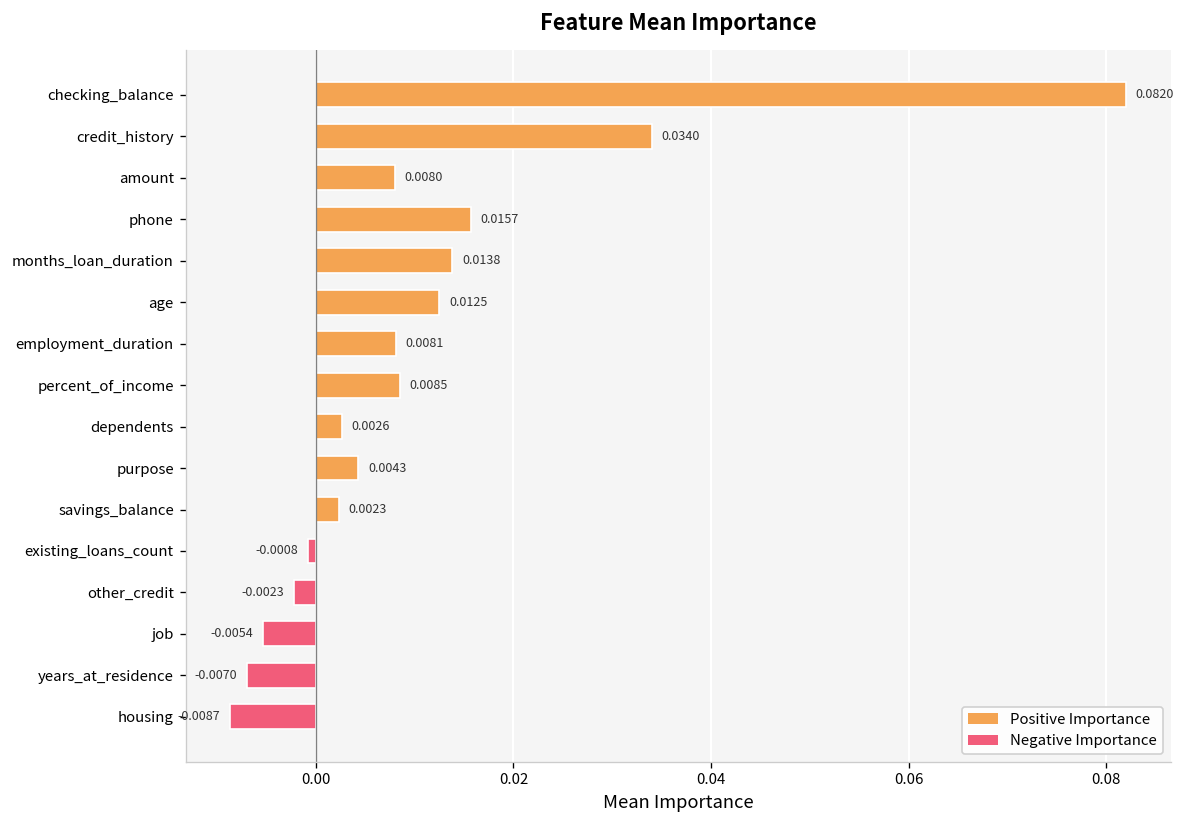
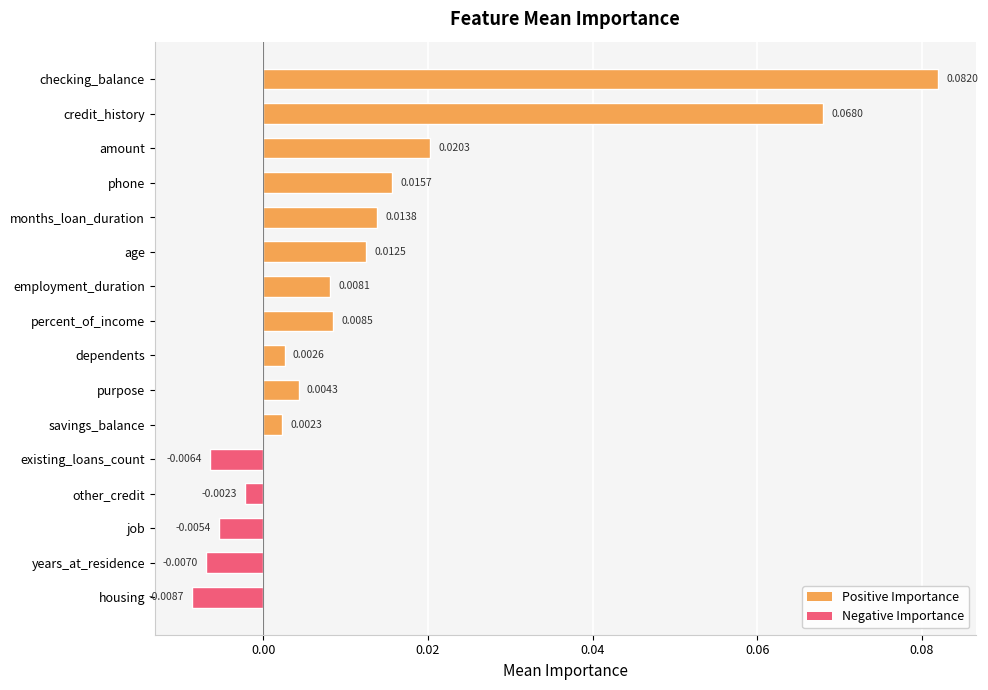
credit_history: 0.0340 -> 0.0680
amount: 0.0080 -> 0.0203
existing_loans_count: -0.0008 -> -0.0064
